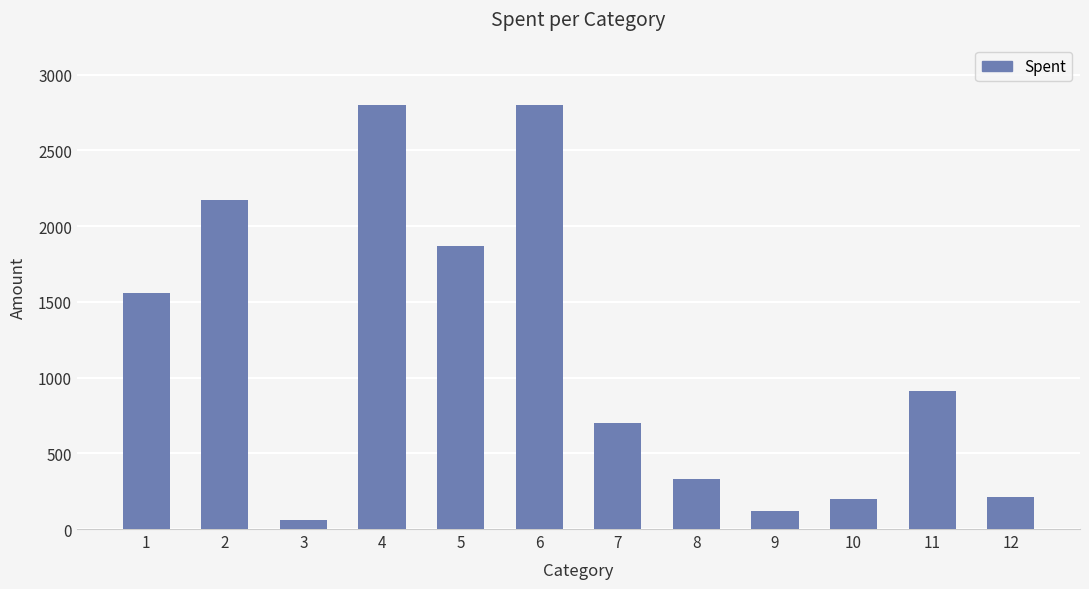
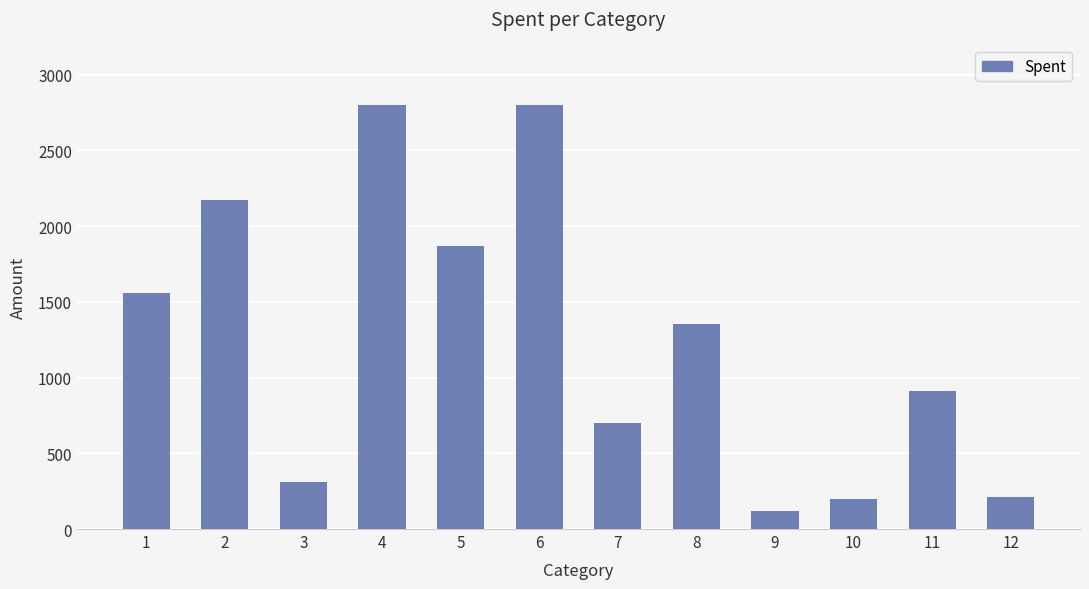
3: 60 -> 310
8: 330 -> 1360
